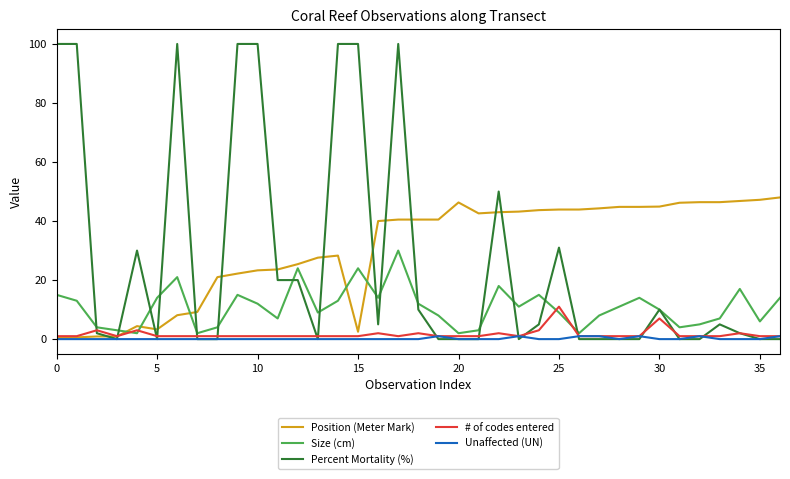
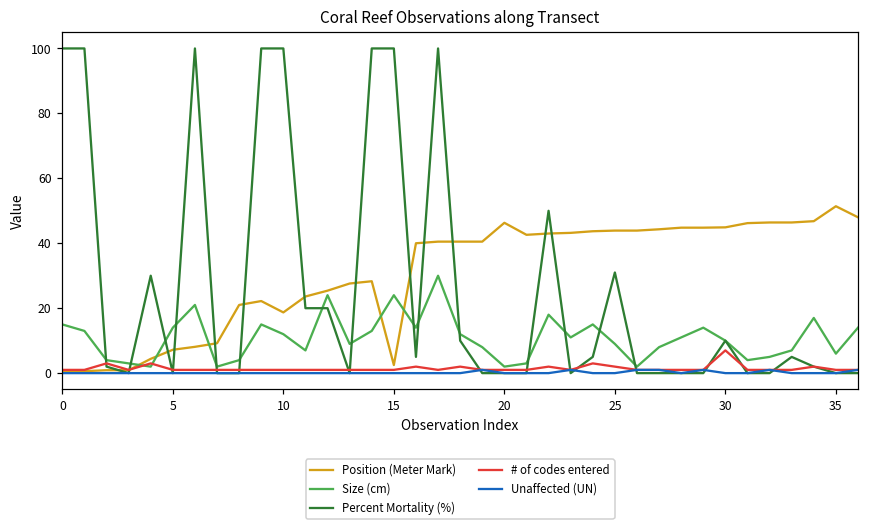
Position (Meter Mark), 5: 3 -> 7
Position (Meter Mark), 10: 23 -> 19
# of codes entered, 25: 11 -> 2
Position (Meter Mark), 35: 47 -> 51
